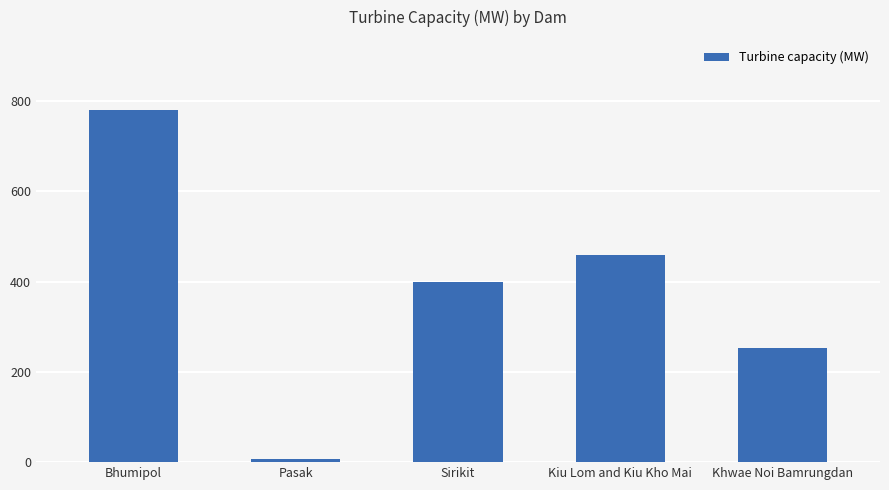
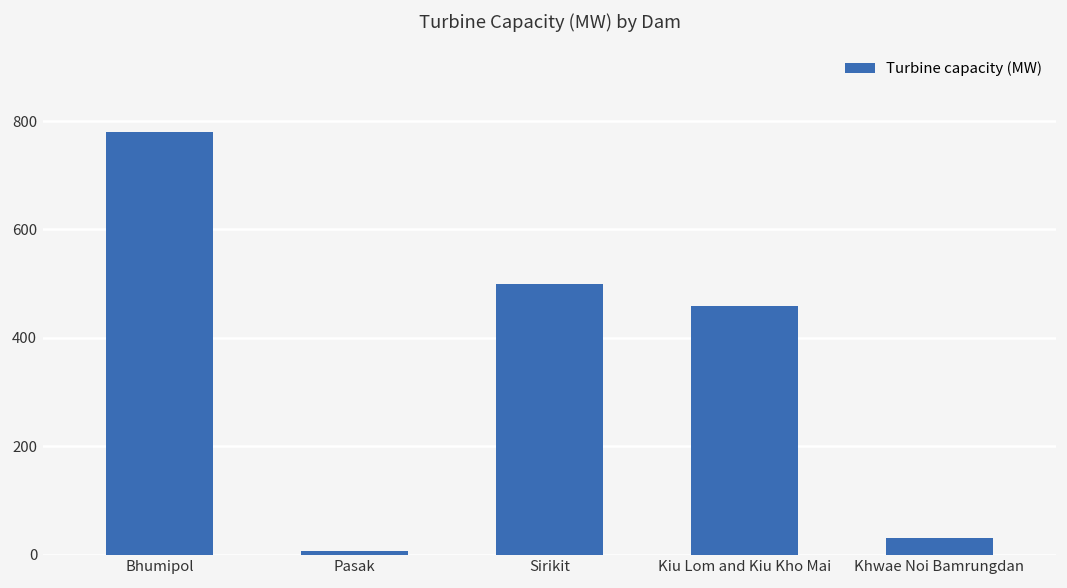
Sirikit: 400 -> 500
Khwae Noi Bamrungdan: 250 -> 30
